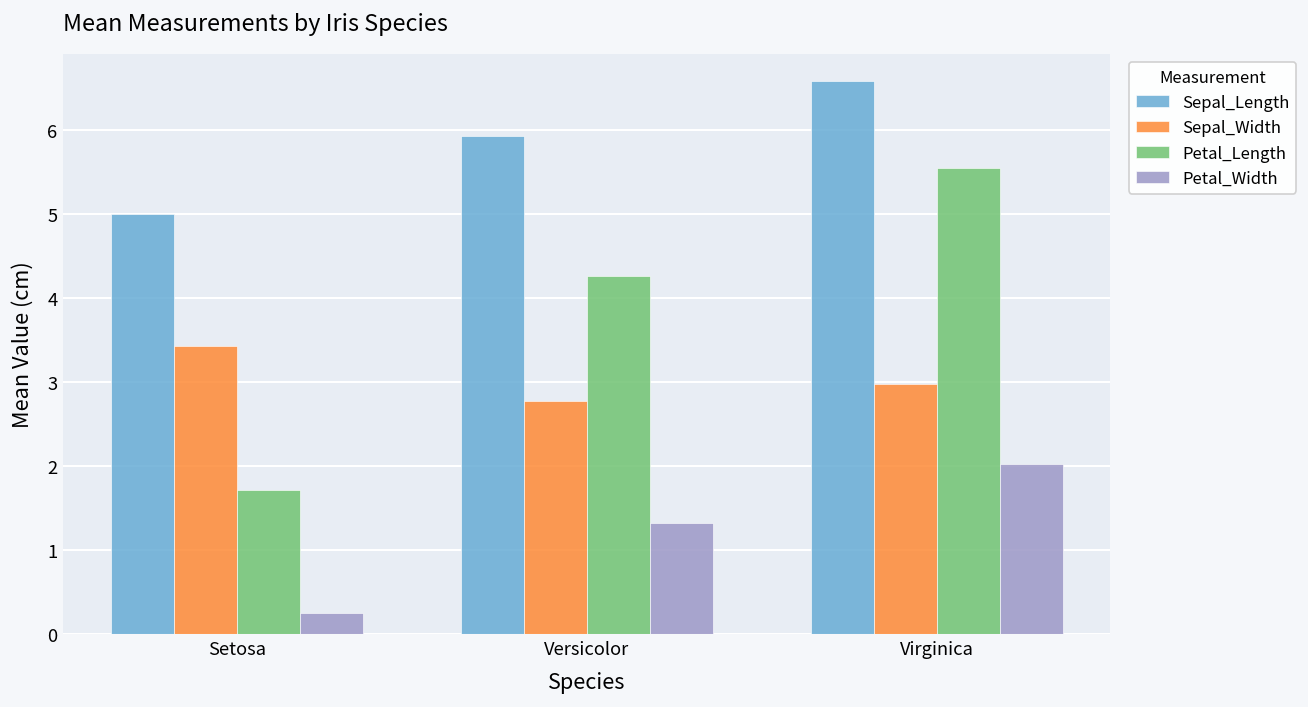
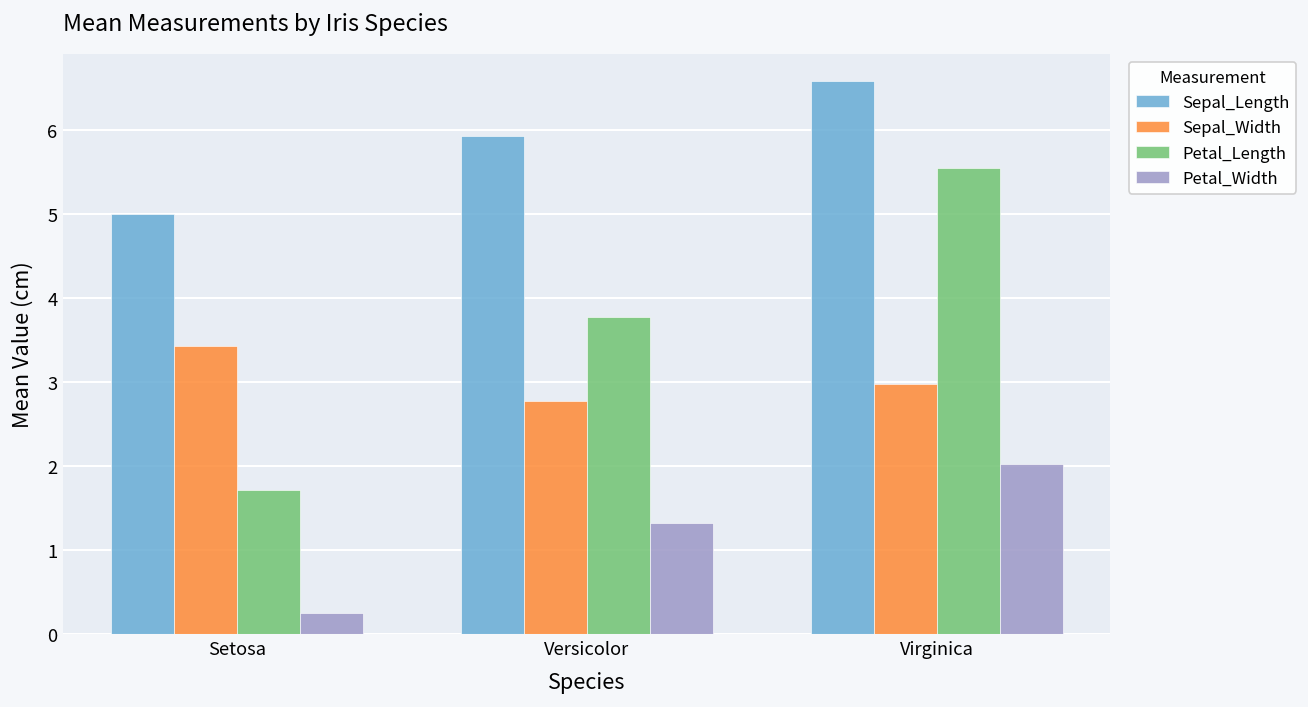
Petal_Length, Versicolor: 4.3 -> 3.8
